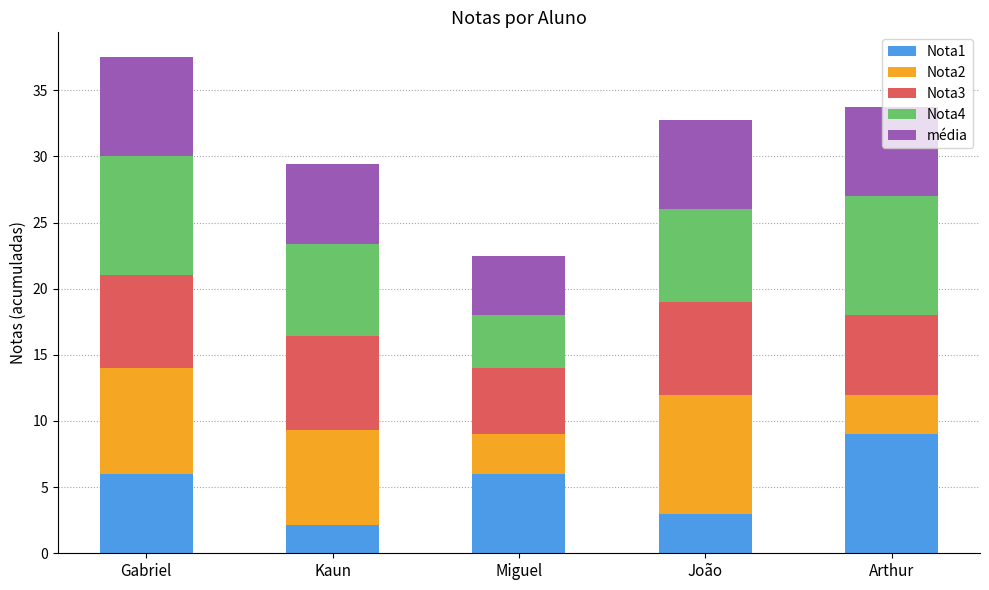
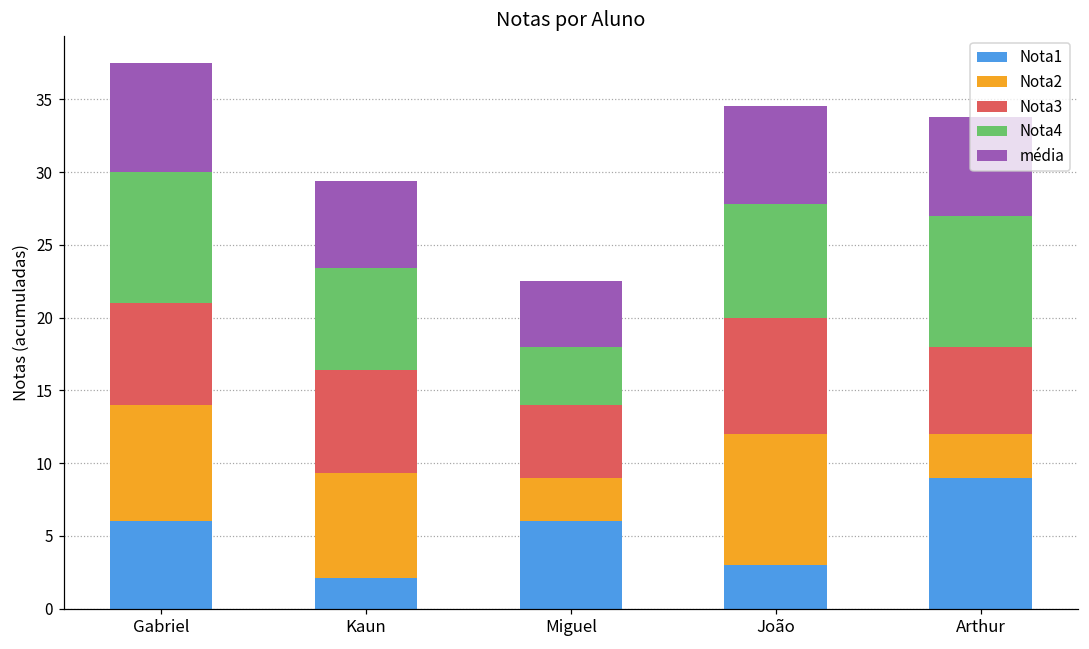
Nota3, João: 7 -> 8
Nota4, João: 7.0 -> 7.8
